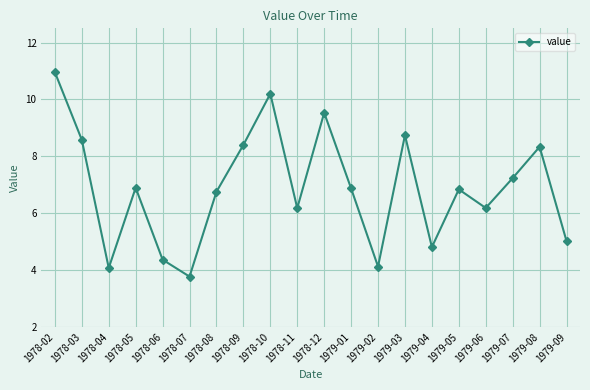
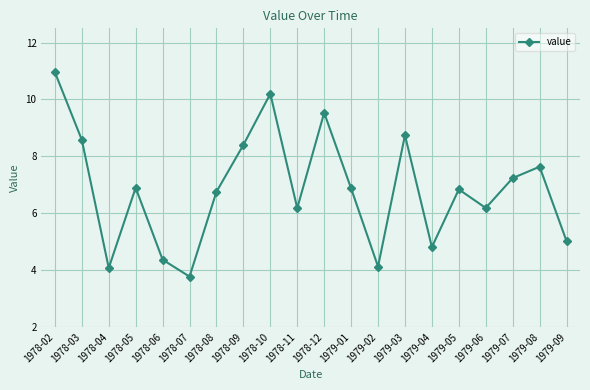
1979-08: 8.3 -> 7.6
